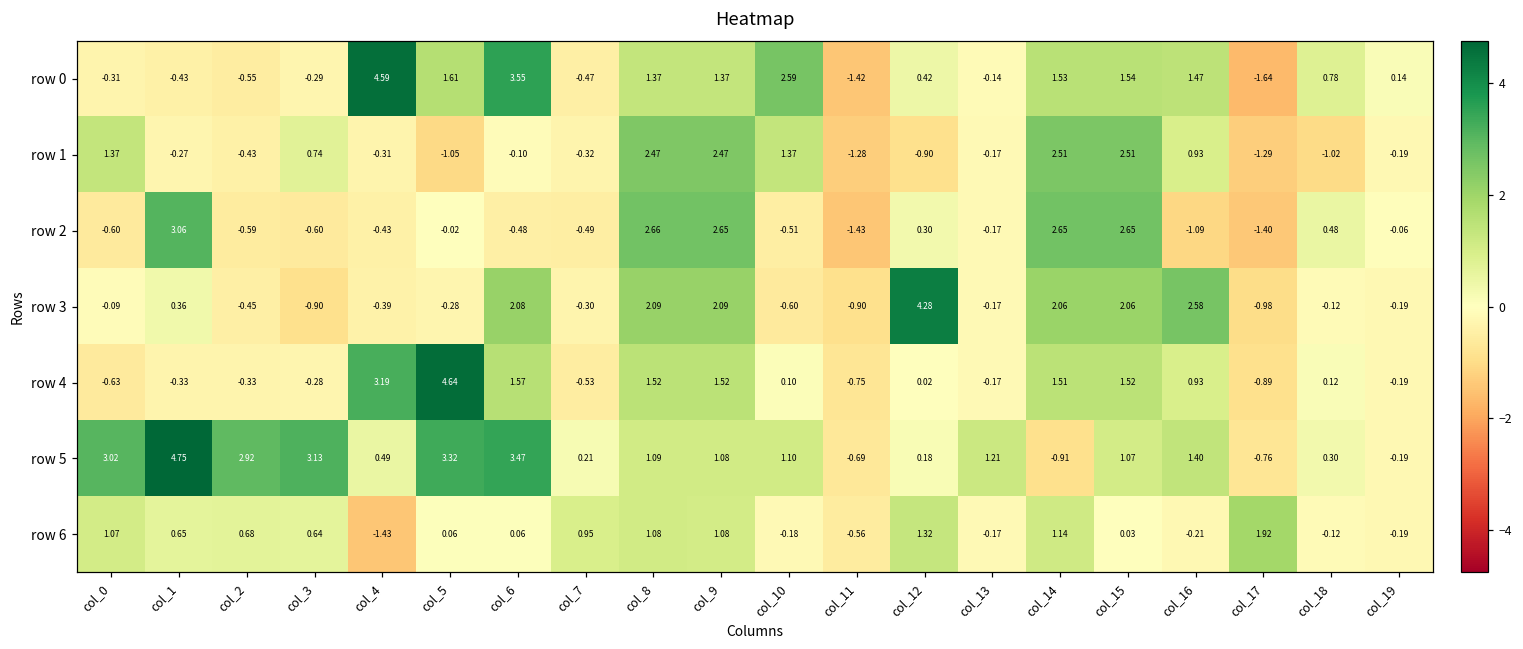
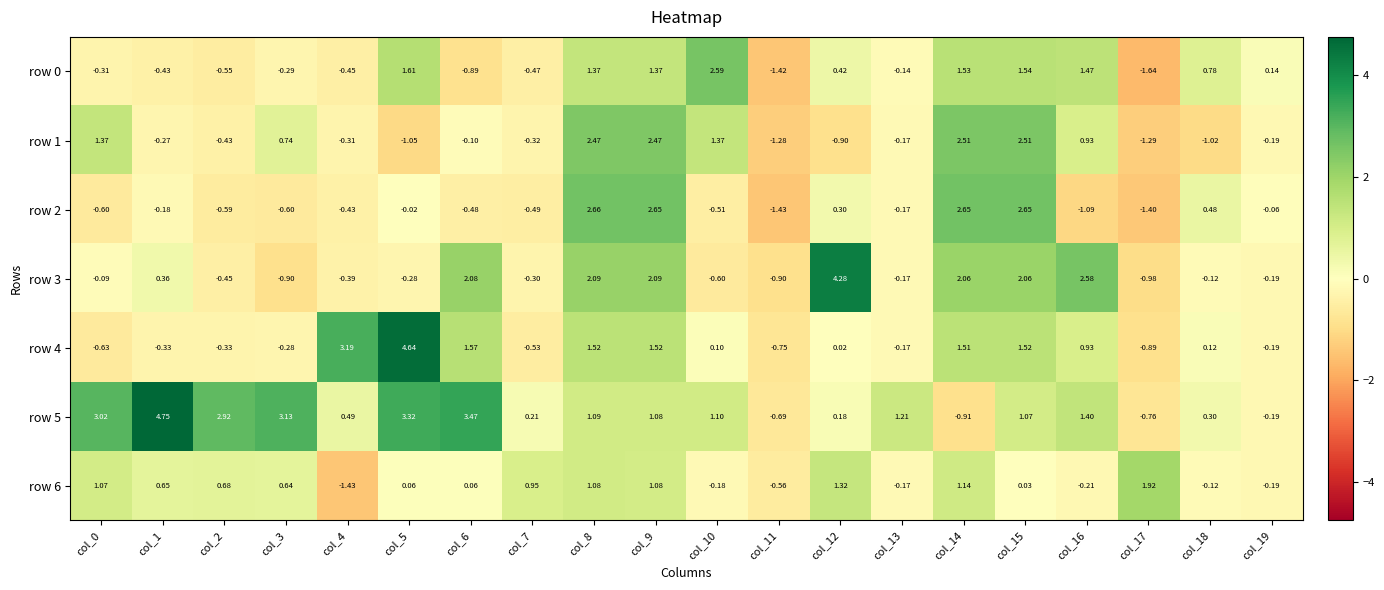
row 0, col_4: 4.59 -> -0.45
row 0, col_6: 3.55 -> -0.89
row 2, col_1: 3.06 -> -0.18
